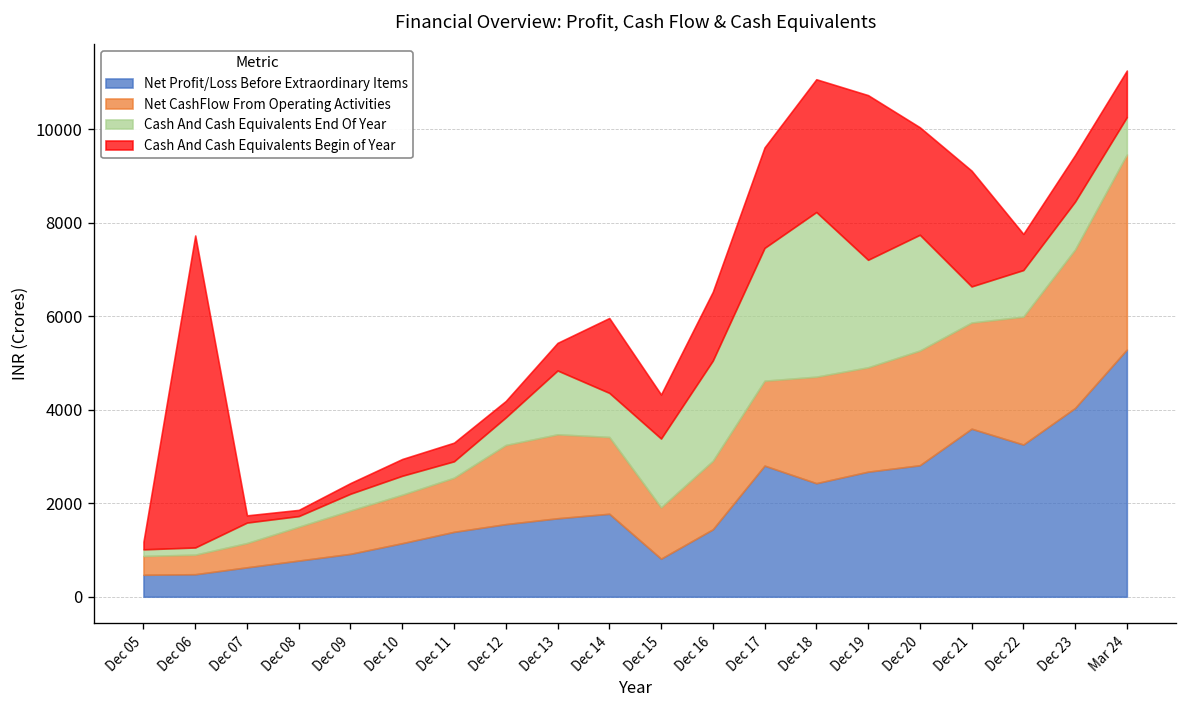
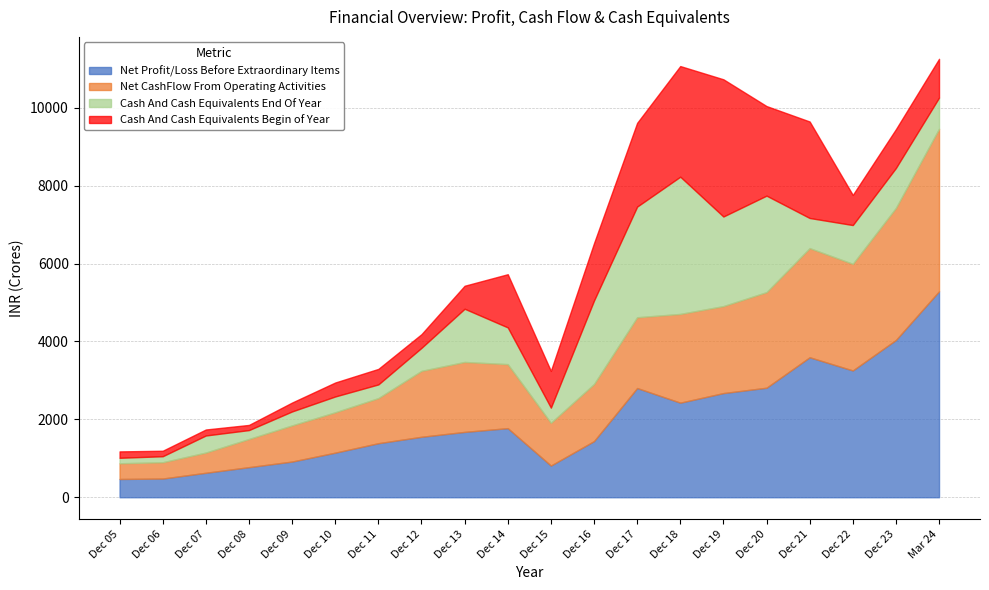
Cash And Cash Equivalents Begin of Year, Dec 06: 6700 -> 100
Cash And Cash Equivalents Begin of Year, Dec 14: 1600 -> 1400
Cash And Cash Equivalents End Of Year, Dec 15: 1500 -> 400
Net CashFlow From Operating Activities, Dec 21: 2300 -> 2800
